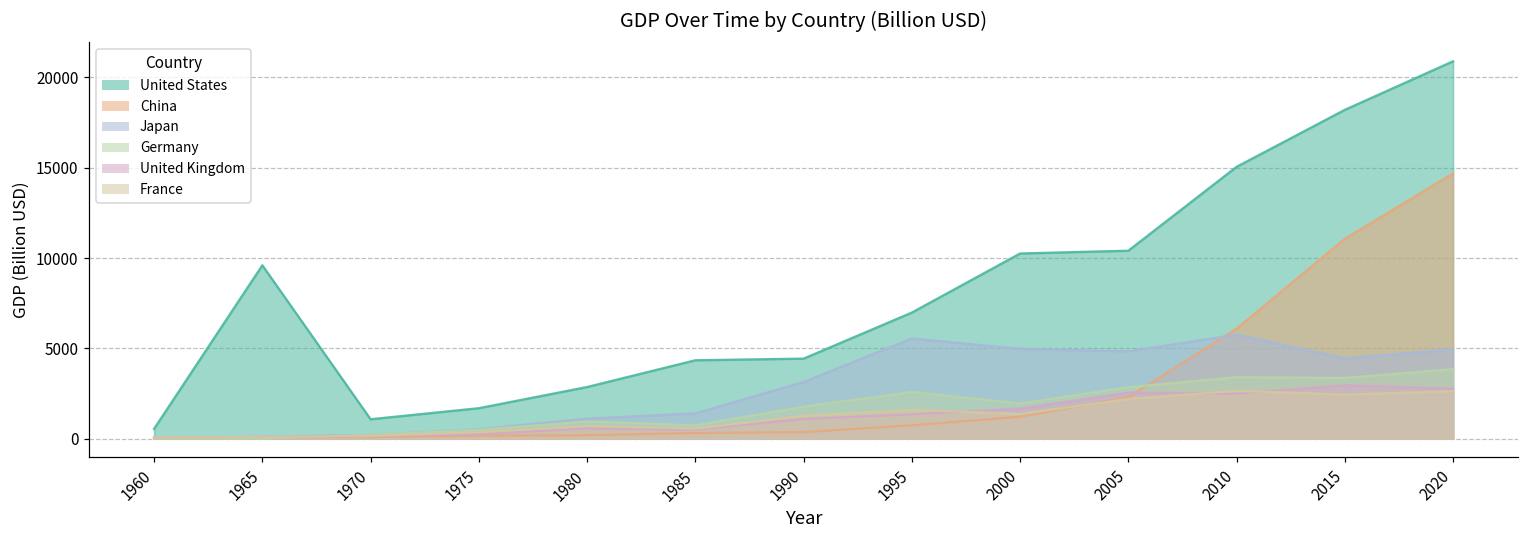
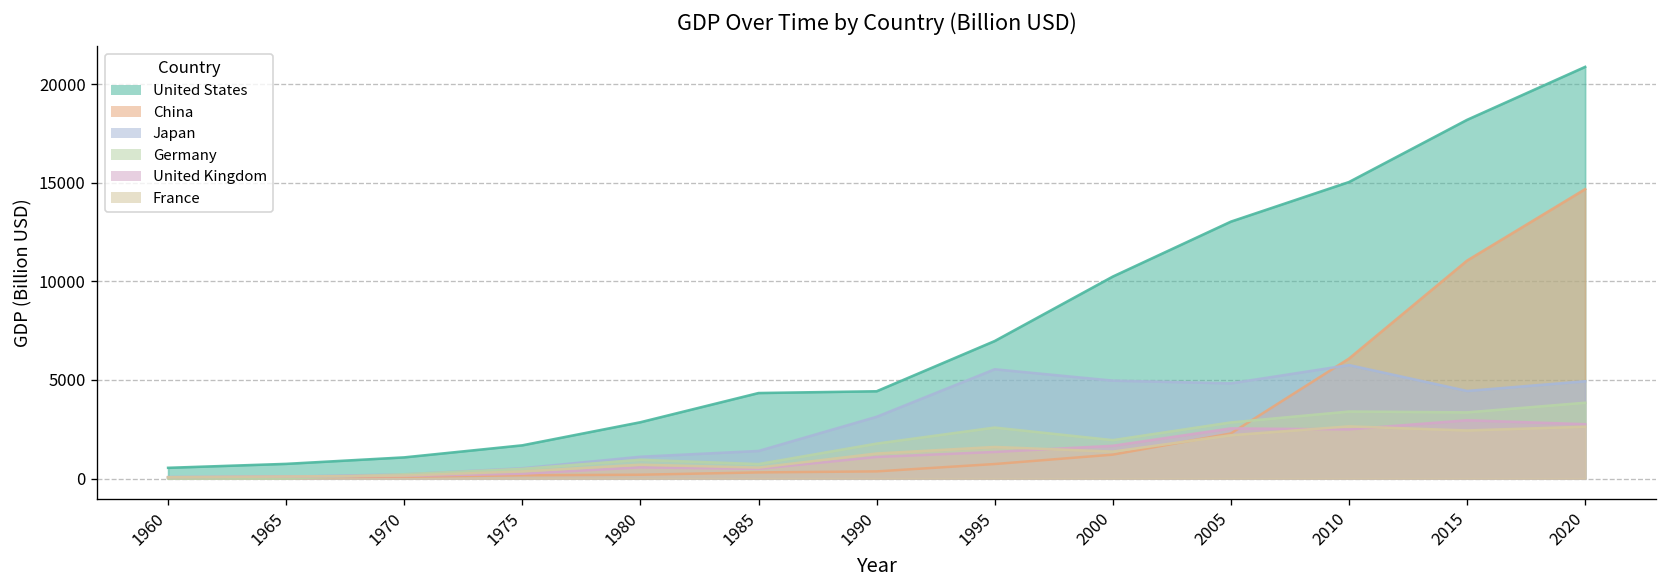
United States, 1965: 9600 -> 700
United States, 2005: 10400 -> 13000
